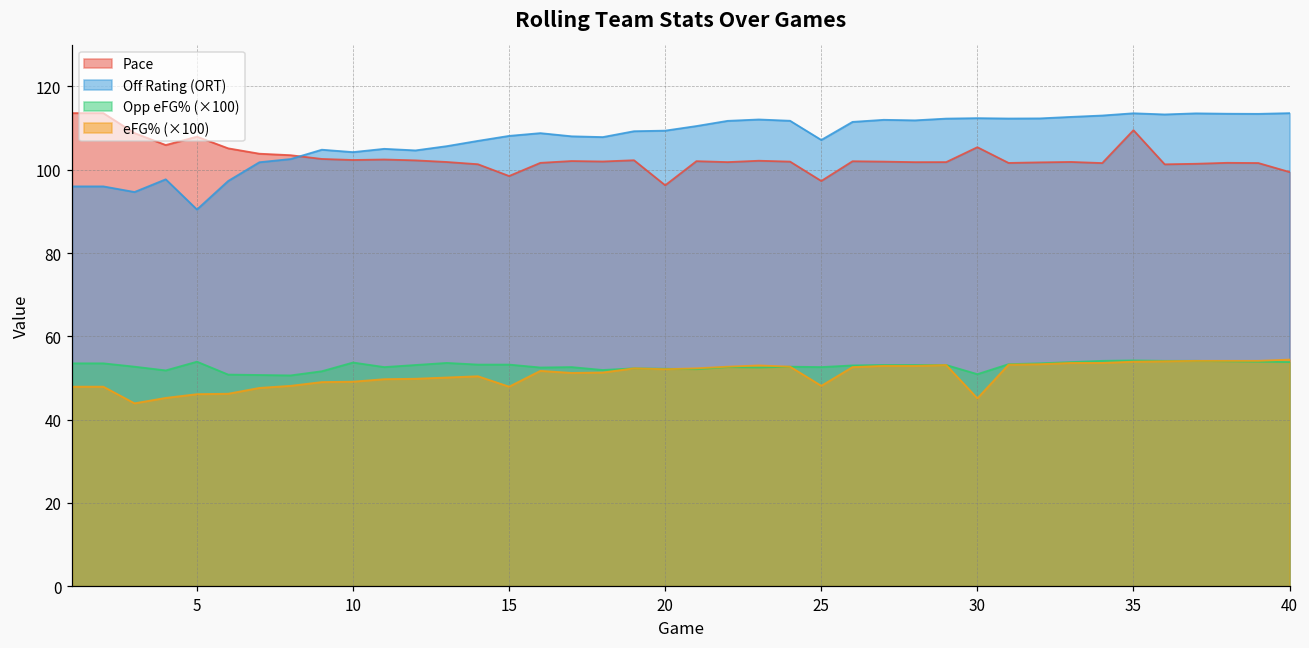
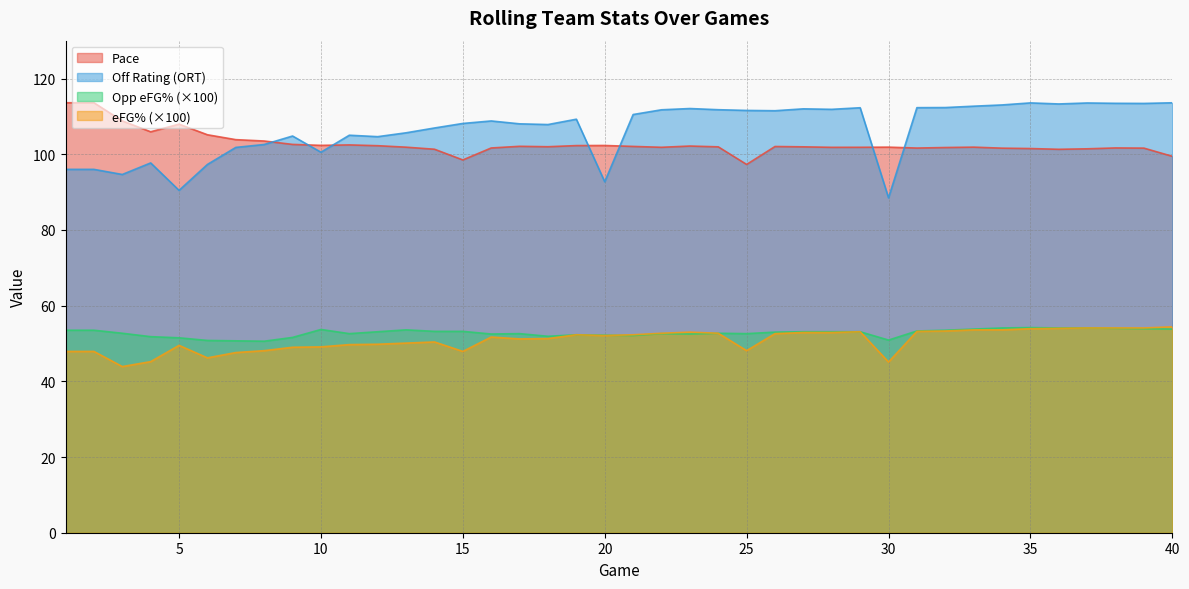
Opp eFG% (×100), 5: 54 -> 52
eFG% (×100), 5: 46 -> 50
Off Rating (ORT), 10: 104 -> 101
Pace, 20: 96 -> 102
Off Rating (ORT), 20: 109 -> 93
Off Rating (ORT), 25: 107 -> 112
Pace, 30: 105 -> 102
Off Rating (ORT), 30: 112 -> 88
Pace, 35: 110 -> 102
